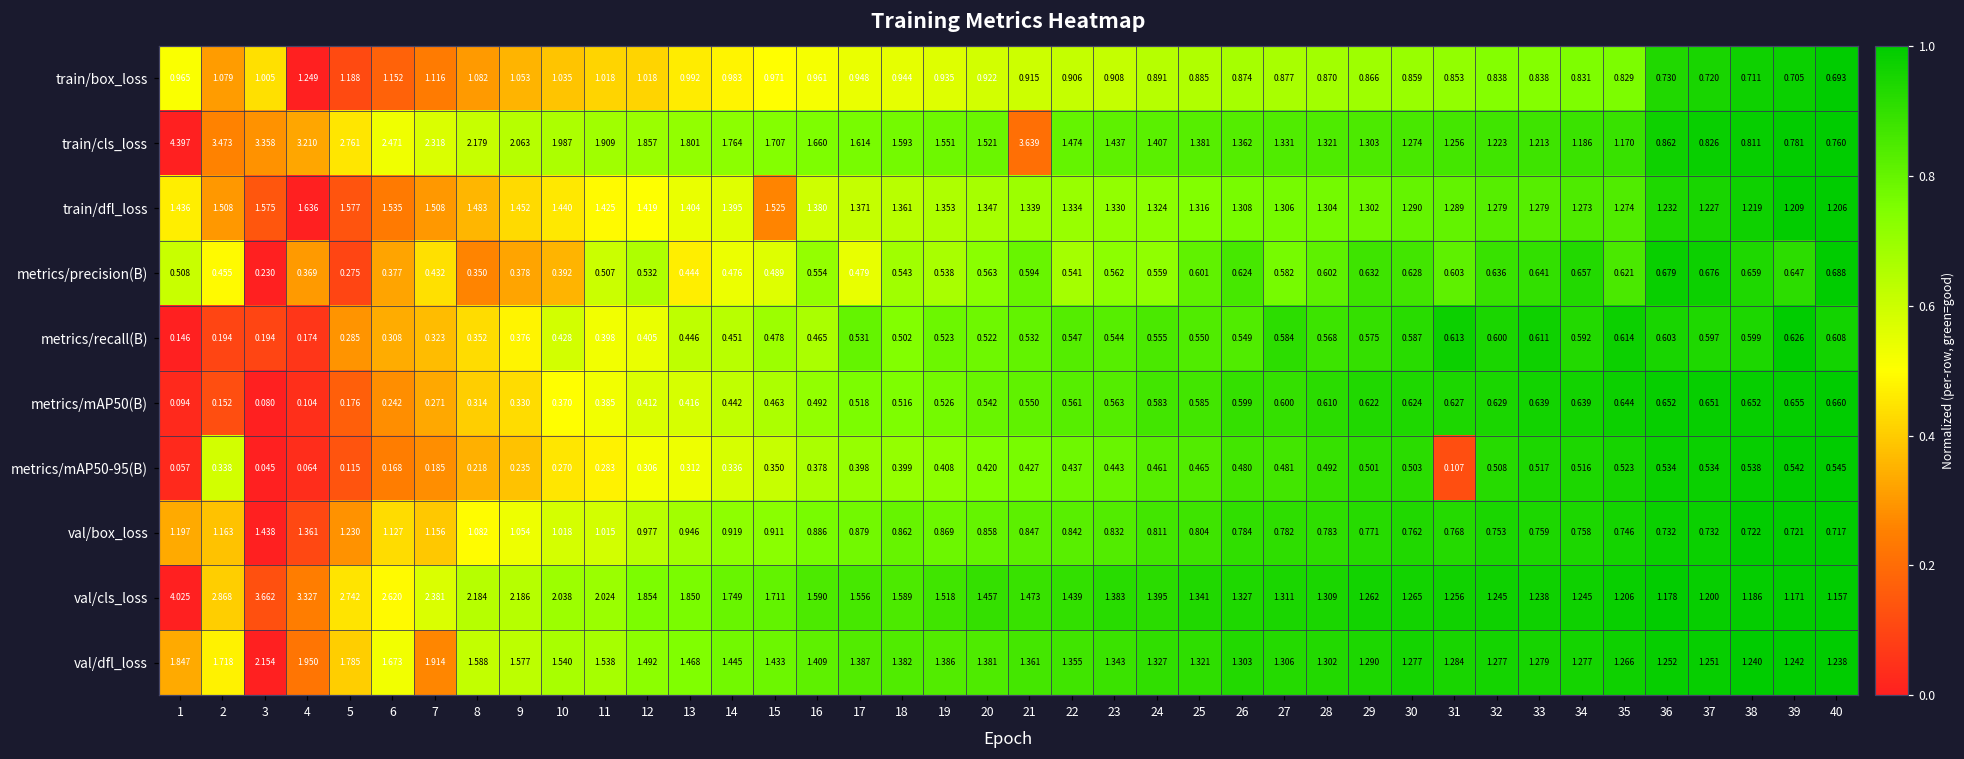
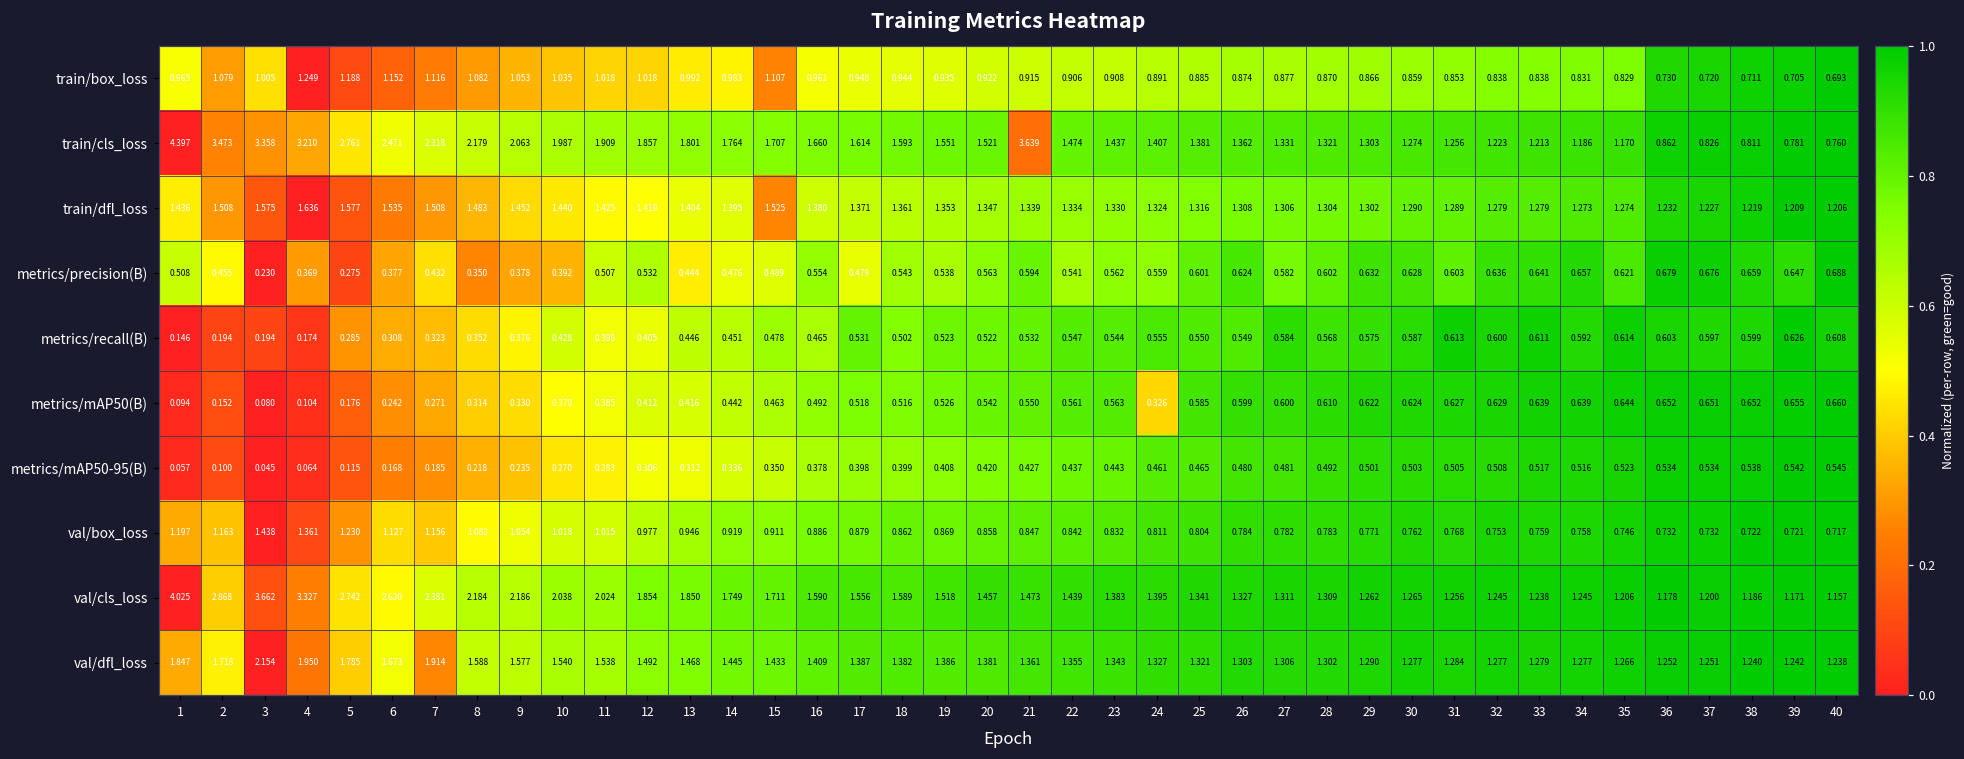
train/box_loss, 15: 0.971 -> 1.107
metrics/mAP50(B), 24: 0.583 -> 0.326
metrics/mAP50-95(B), 2: 0.338 -> 0.100
metrics/mAP50-95(B), 31: 0.107 -> 0.505
